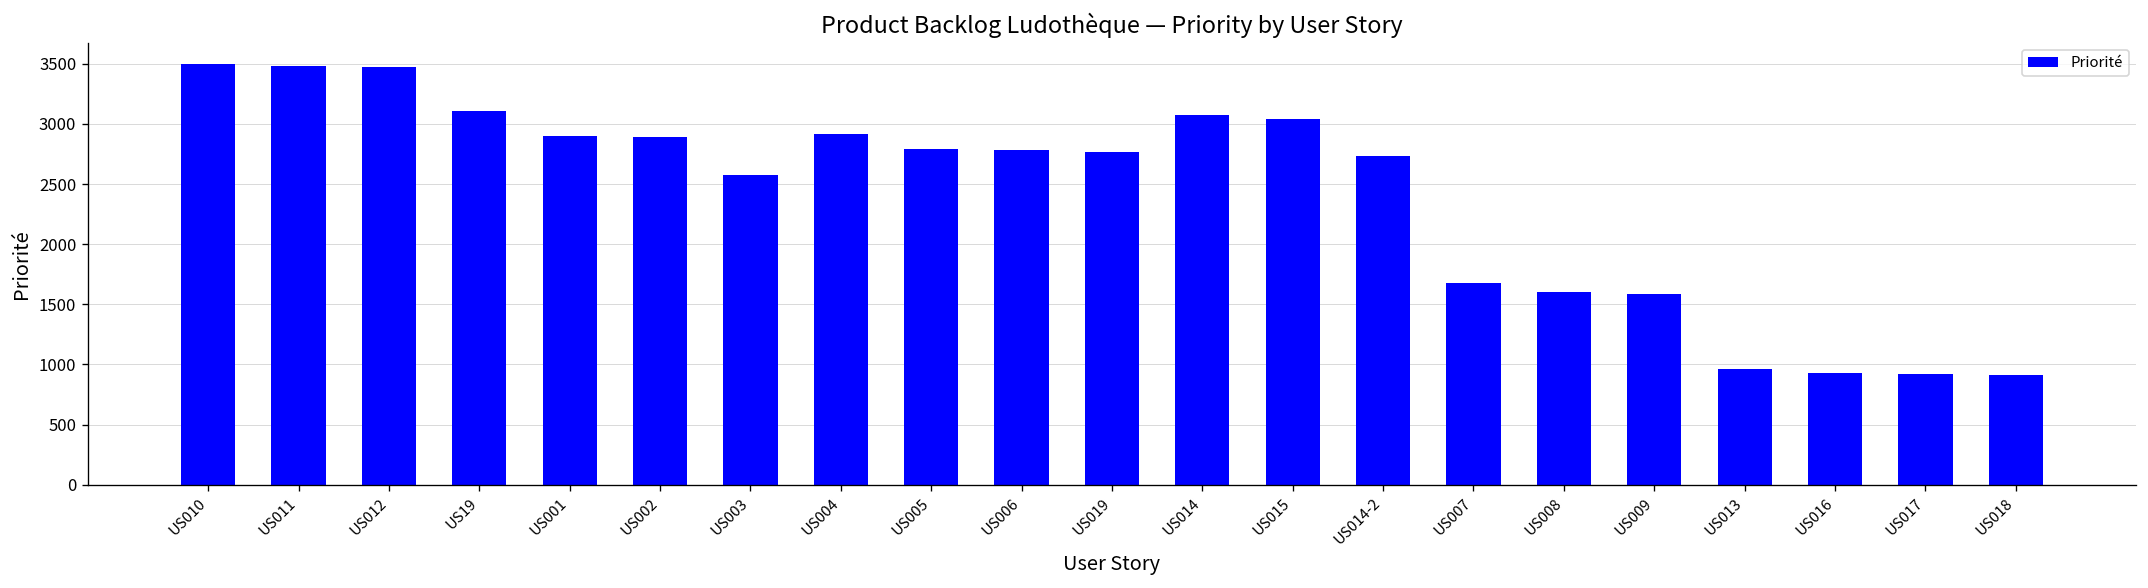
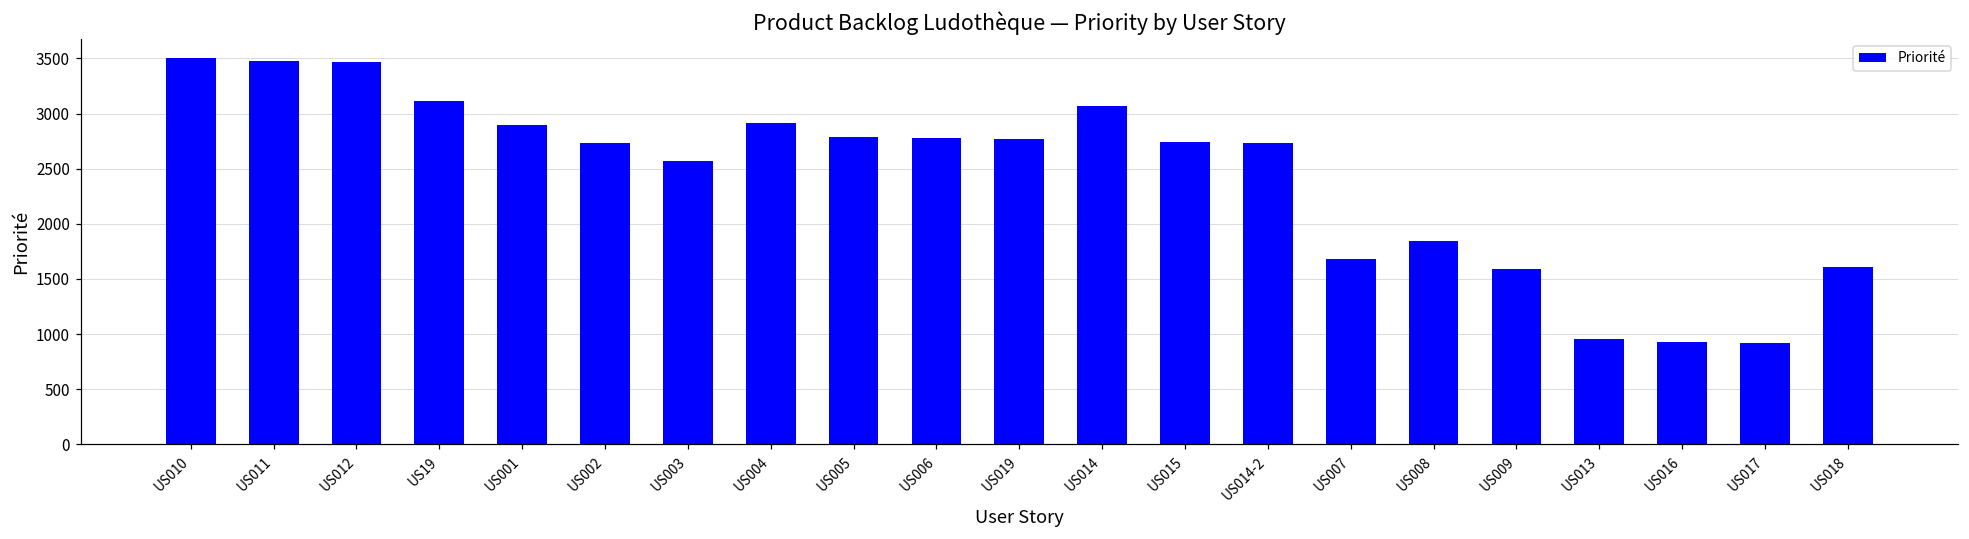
US002: 2890 -> 2740
US015: 3040 -> 2740
US008: 1600 -> 1840
US018: 910 -> 1600
